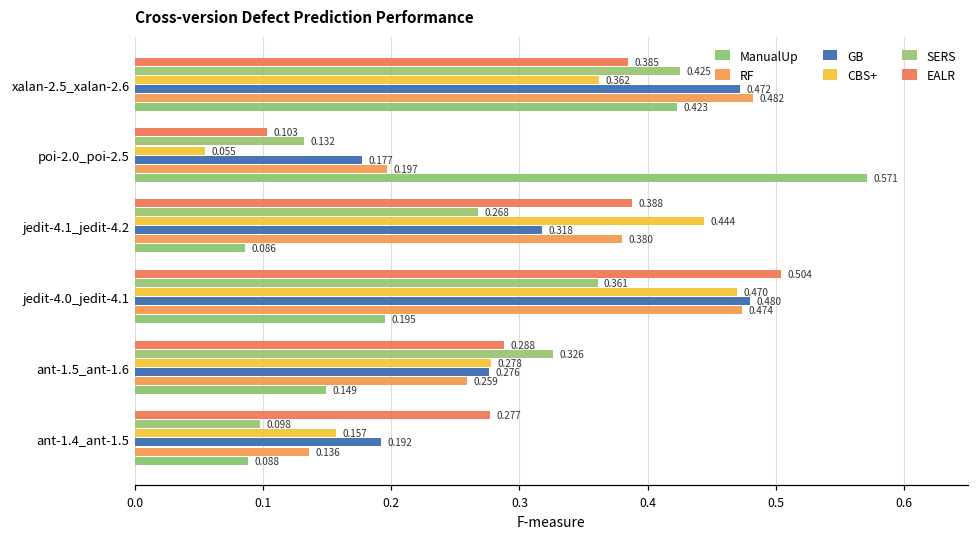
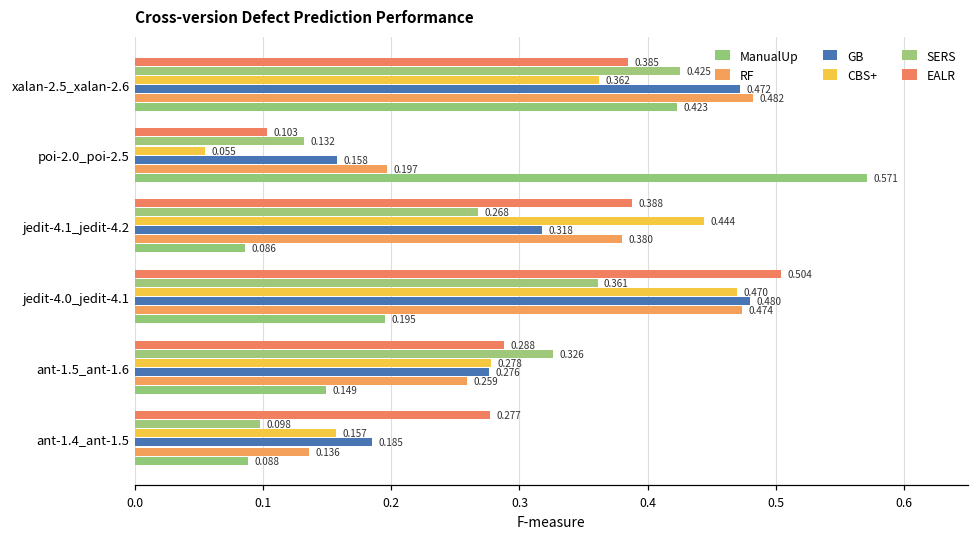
GB, poi-2.0_poi-2.5: 0.177 -> 0.158
GB, ant-1.4_ant-1.5: 0.192 -> 0.185
